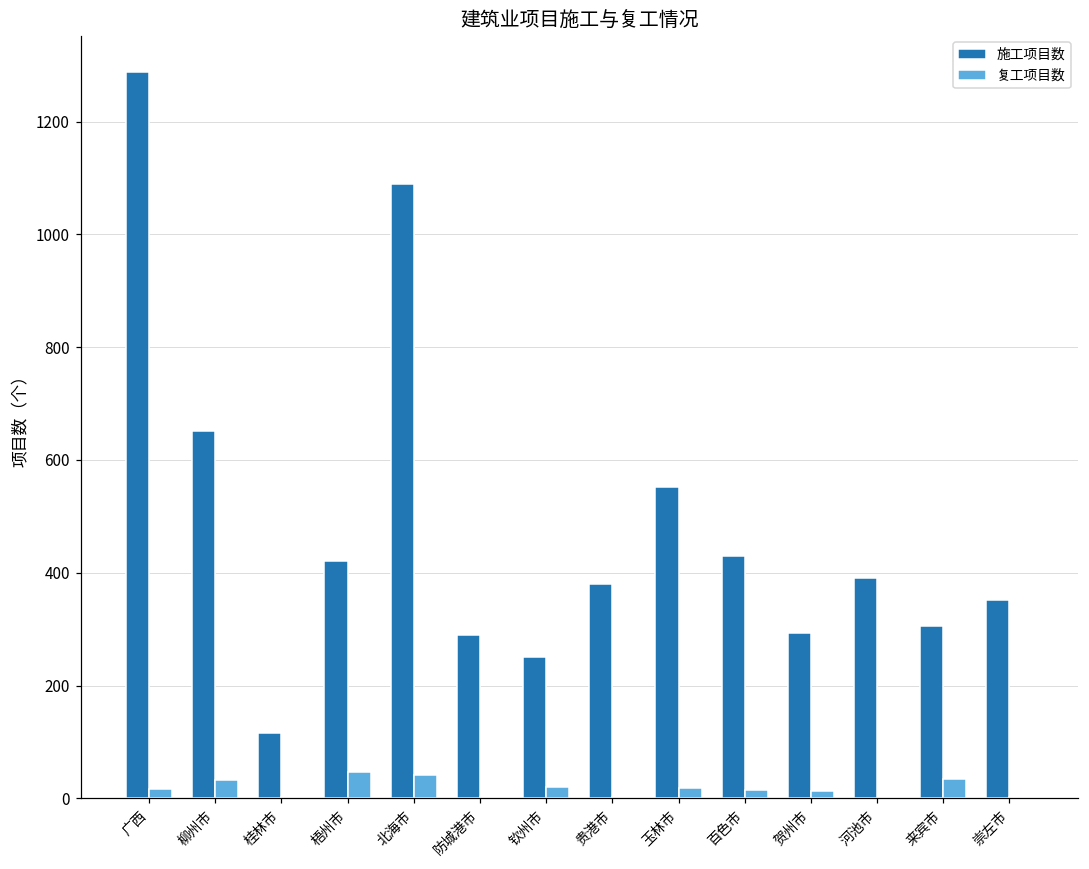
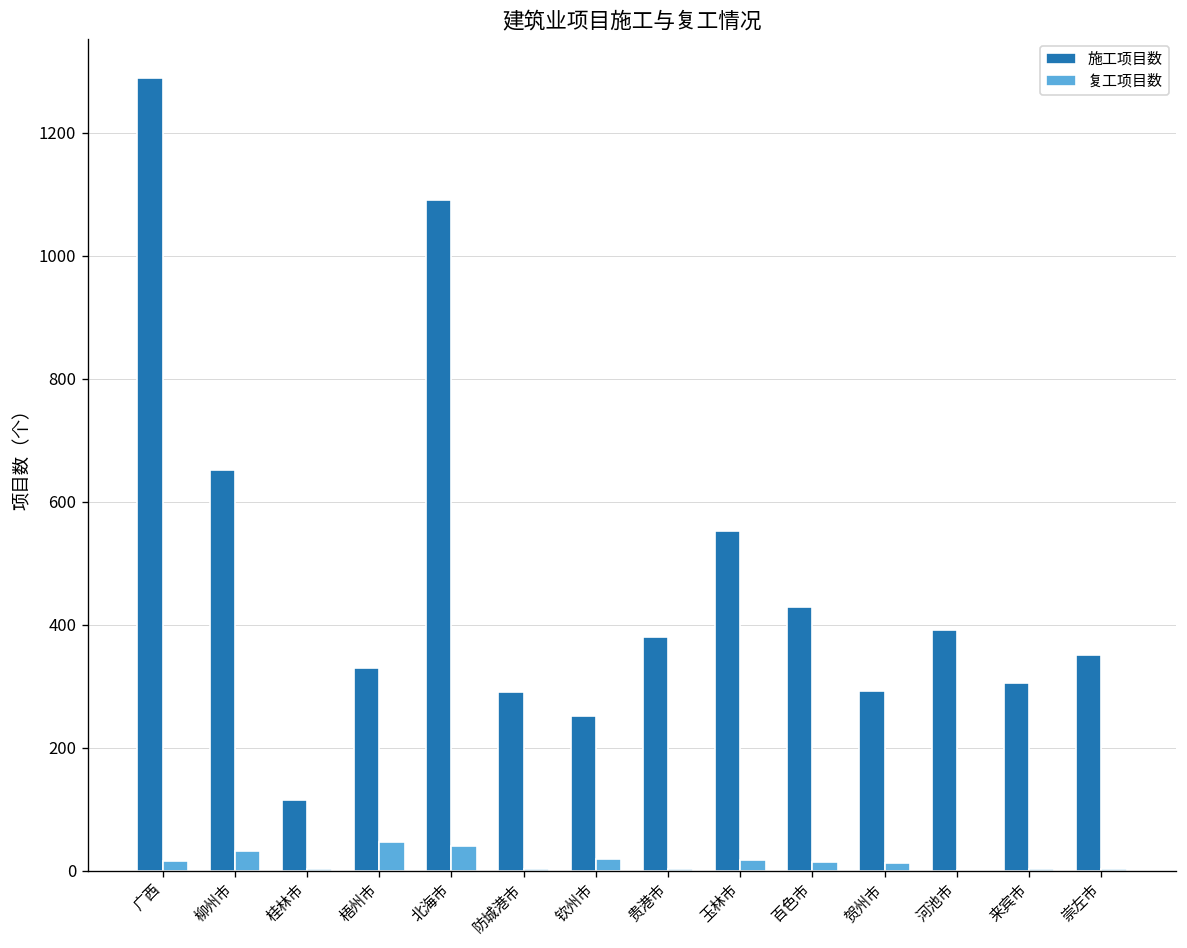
施工项目数, 梧州市: 420 -> 330
复工项目数, 来宾市: 40 -> 0
